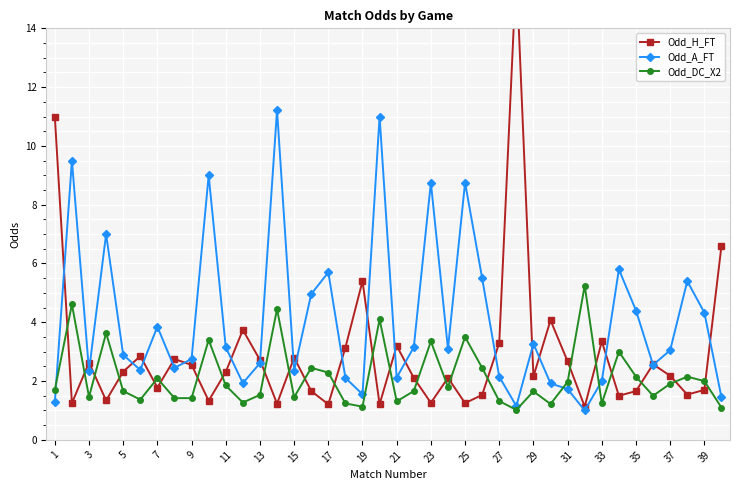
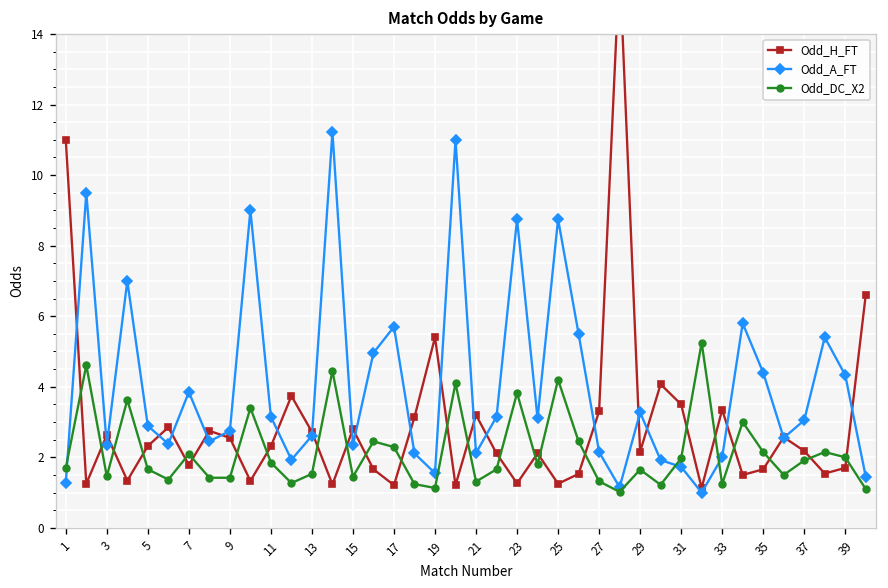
Odd_DC_X2, 23: 3.4 -> 3.8
Odd_DC_X2, 25: 3.5 -> 4.2
Odd_H_FT, 31: 2.7 -> 3.5
